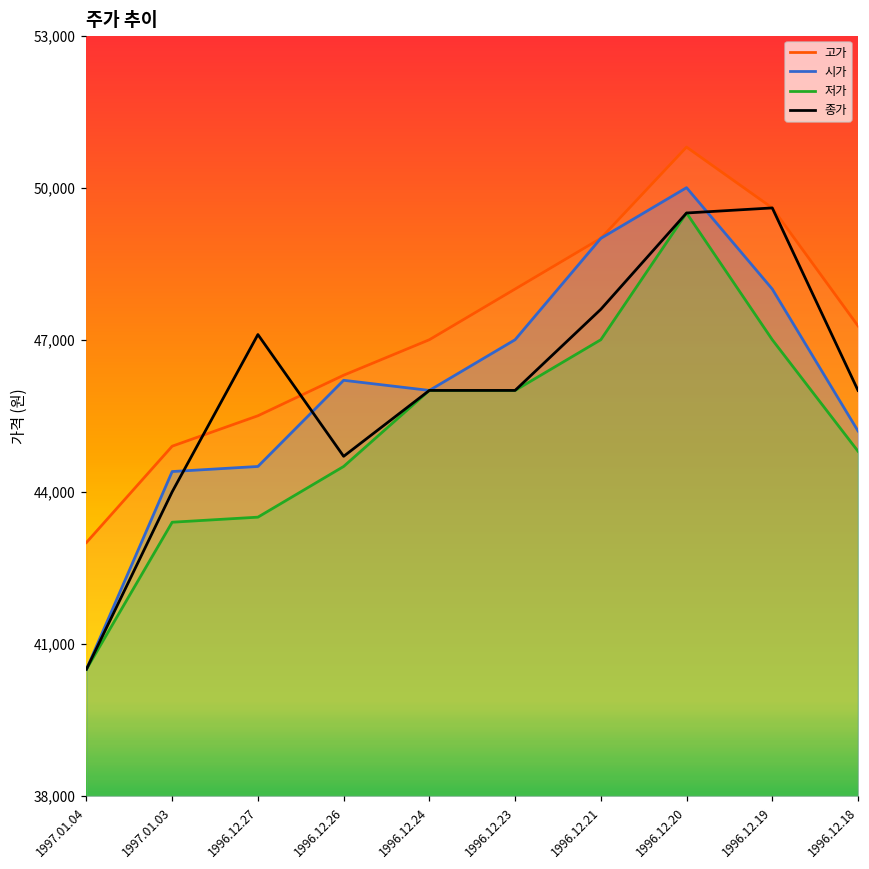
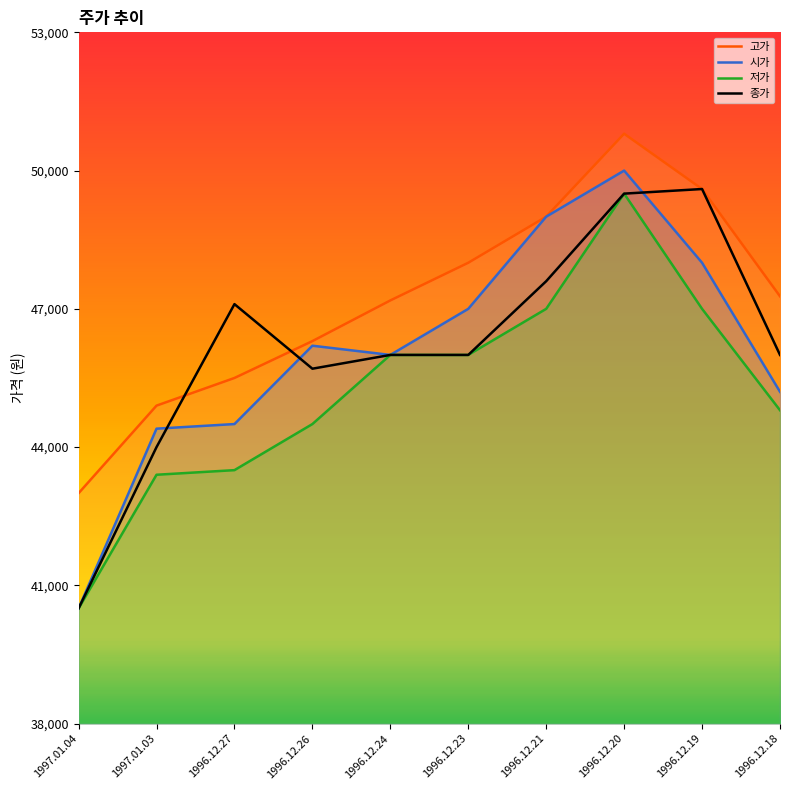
종가, 1996.12.26: 44,700 -> 45,700
고가, 1996.12.24: 47,000 -> 47,200
